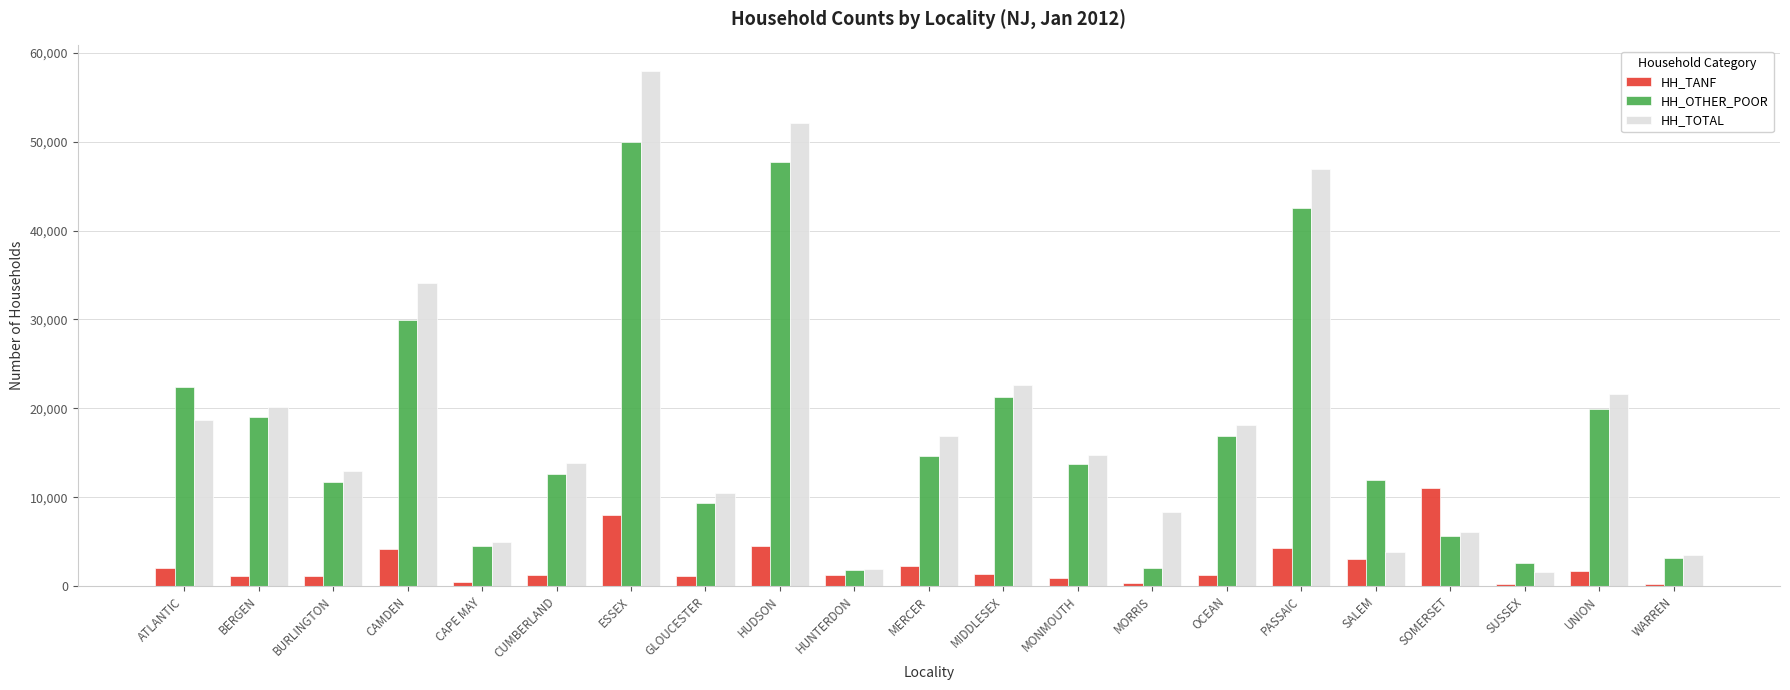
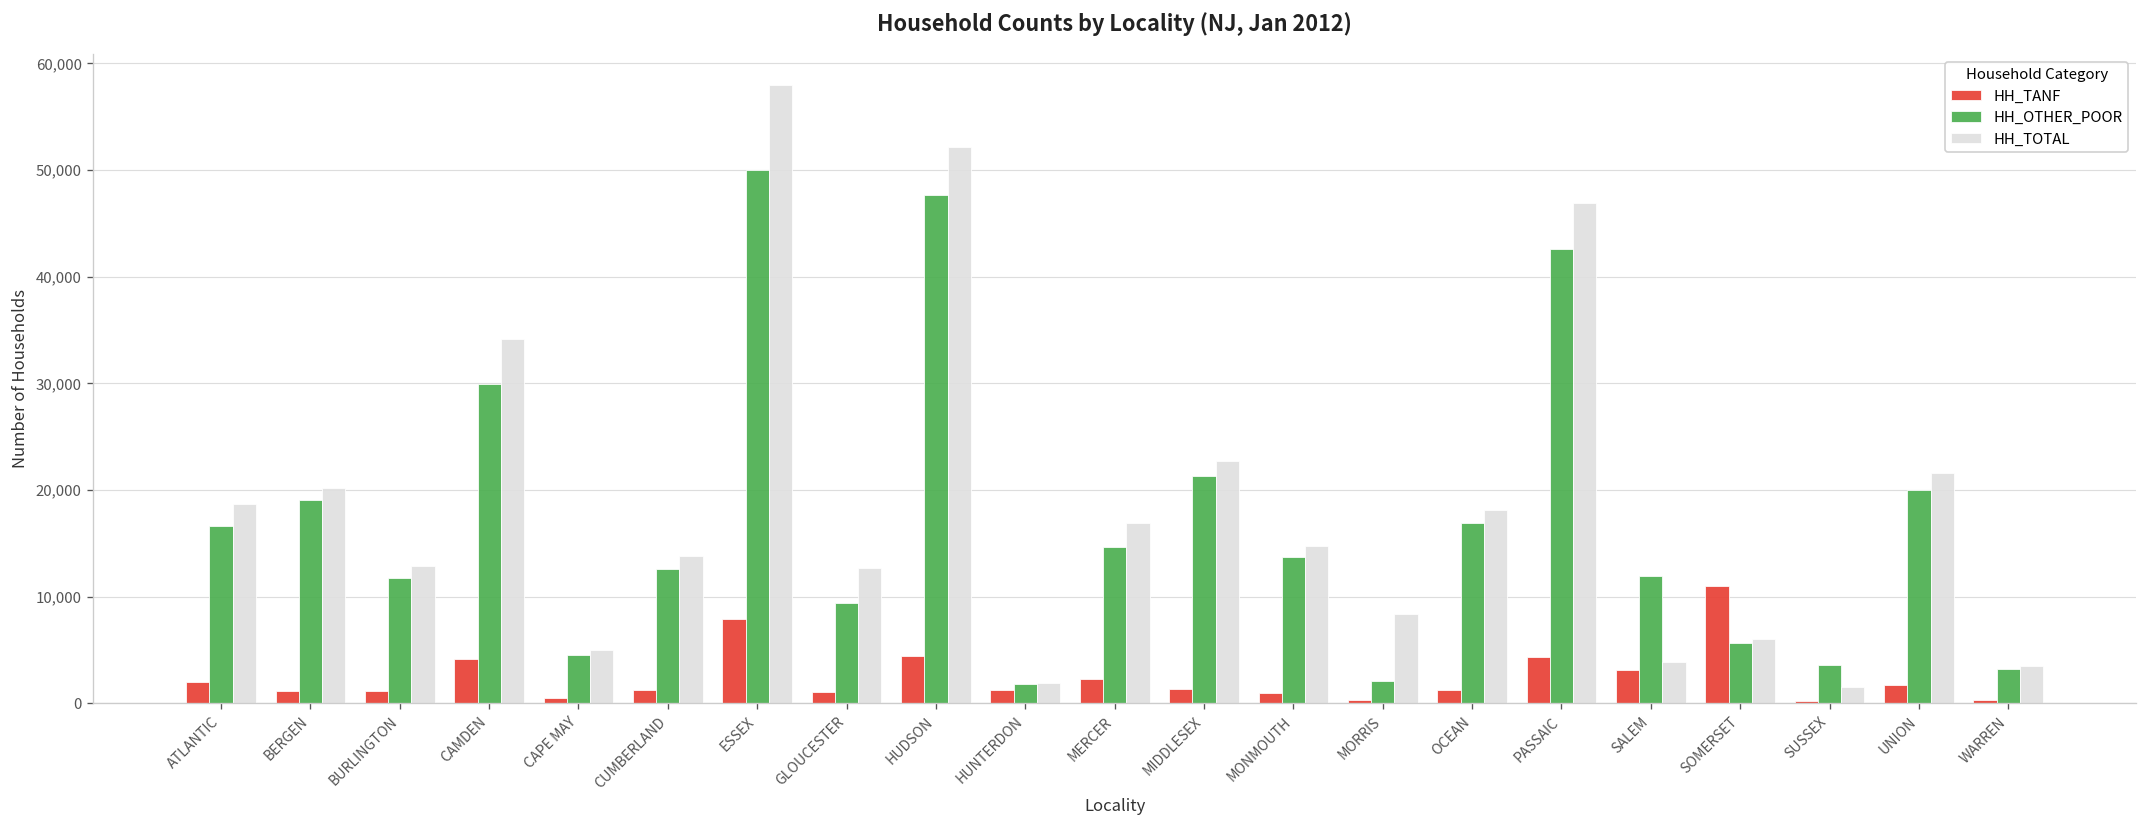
HH_OTHER_POOR, ATLANTIC: 22,000 -> 17,000
HH_TOTAL, GLOUCESTER: 10,000 -> 13,000
HH_OTHER_POOR, SUSSEX: 3,000 -> 4,000
